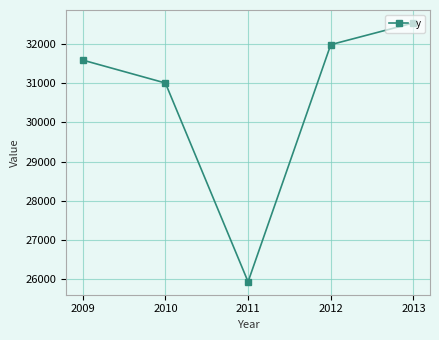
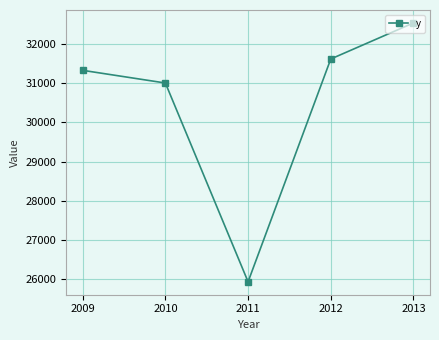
2009: 31600 -> 31300
2012: 32000 -> 31600
